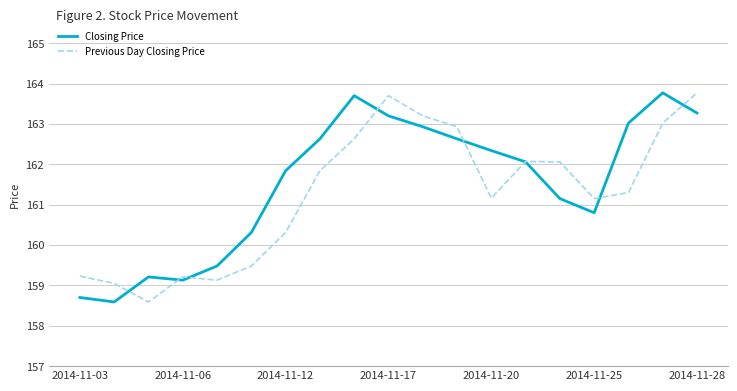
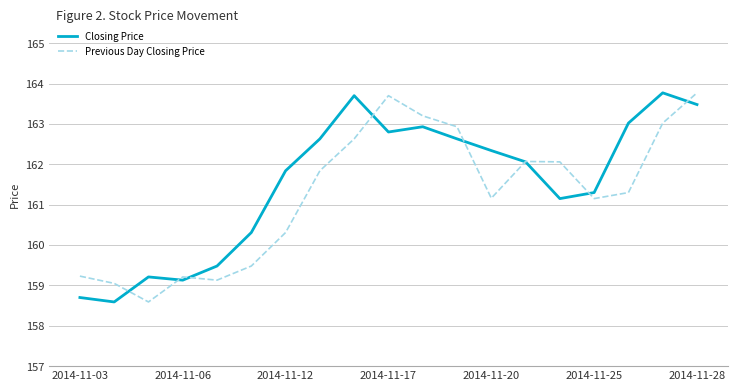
Closing Price, 2014-11-17: 163.2 -> 162.8
Closing Price, 2014-11-25: 160.8 -> 161.3
Closing Price, 2014-11-28: 163.3 -> 163.5
